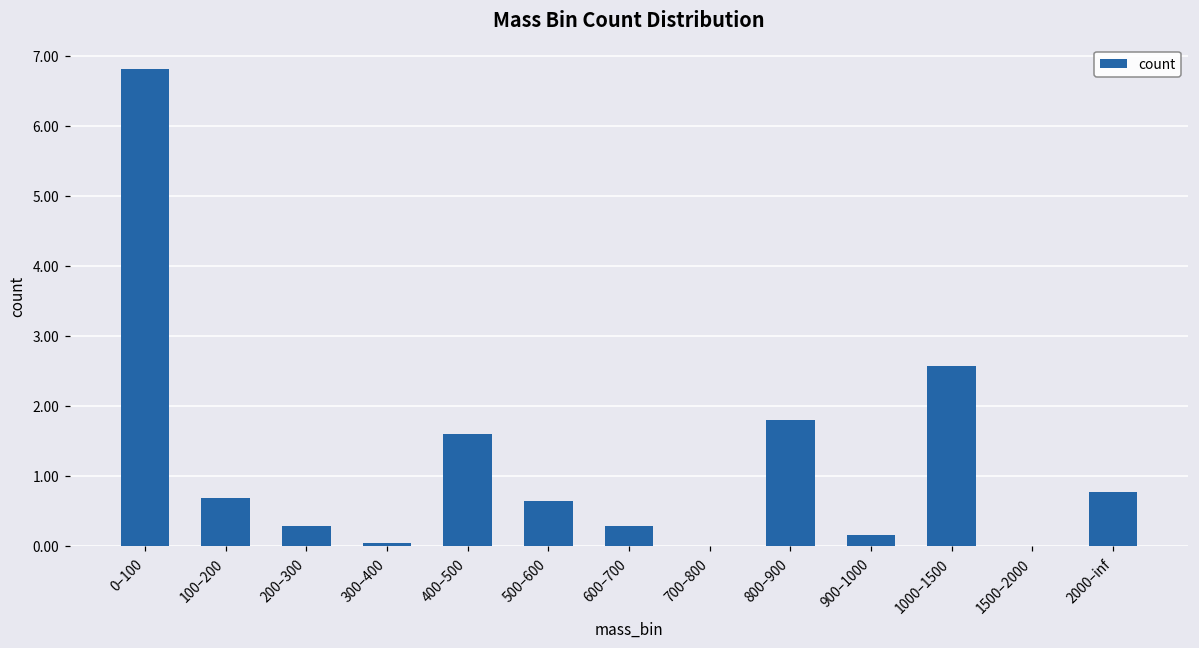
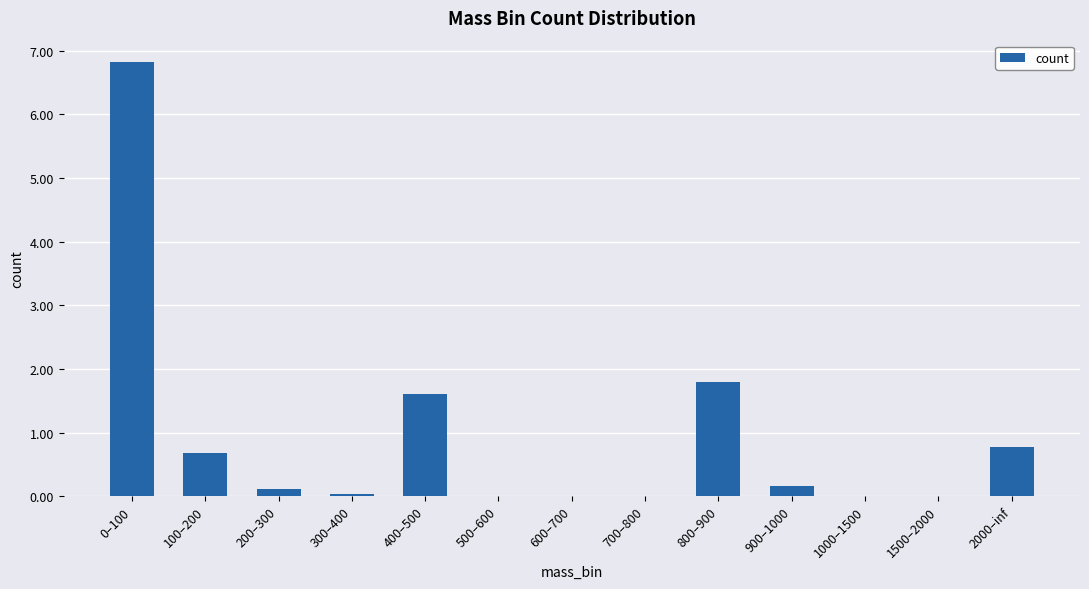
200–300: 0.3 -> 0.1
500–600: 0.6 -> 0.0
600–700: 0.3 -> 0.0
1000–1500: 2.6 -> 0.0
